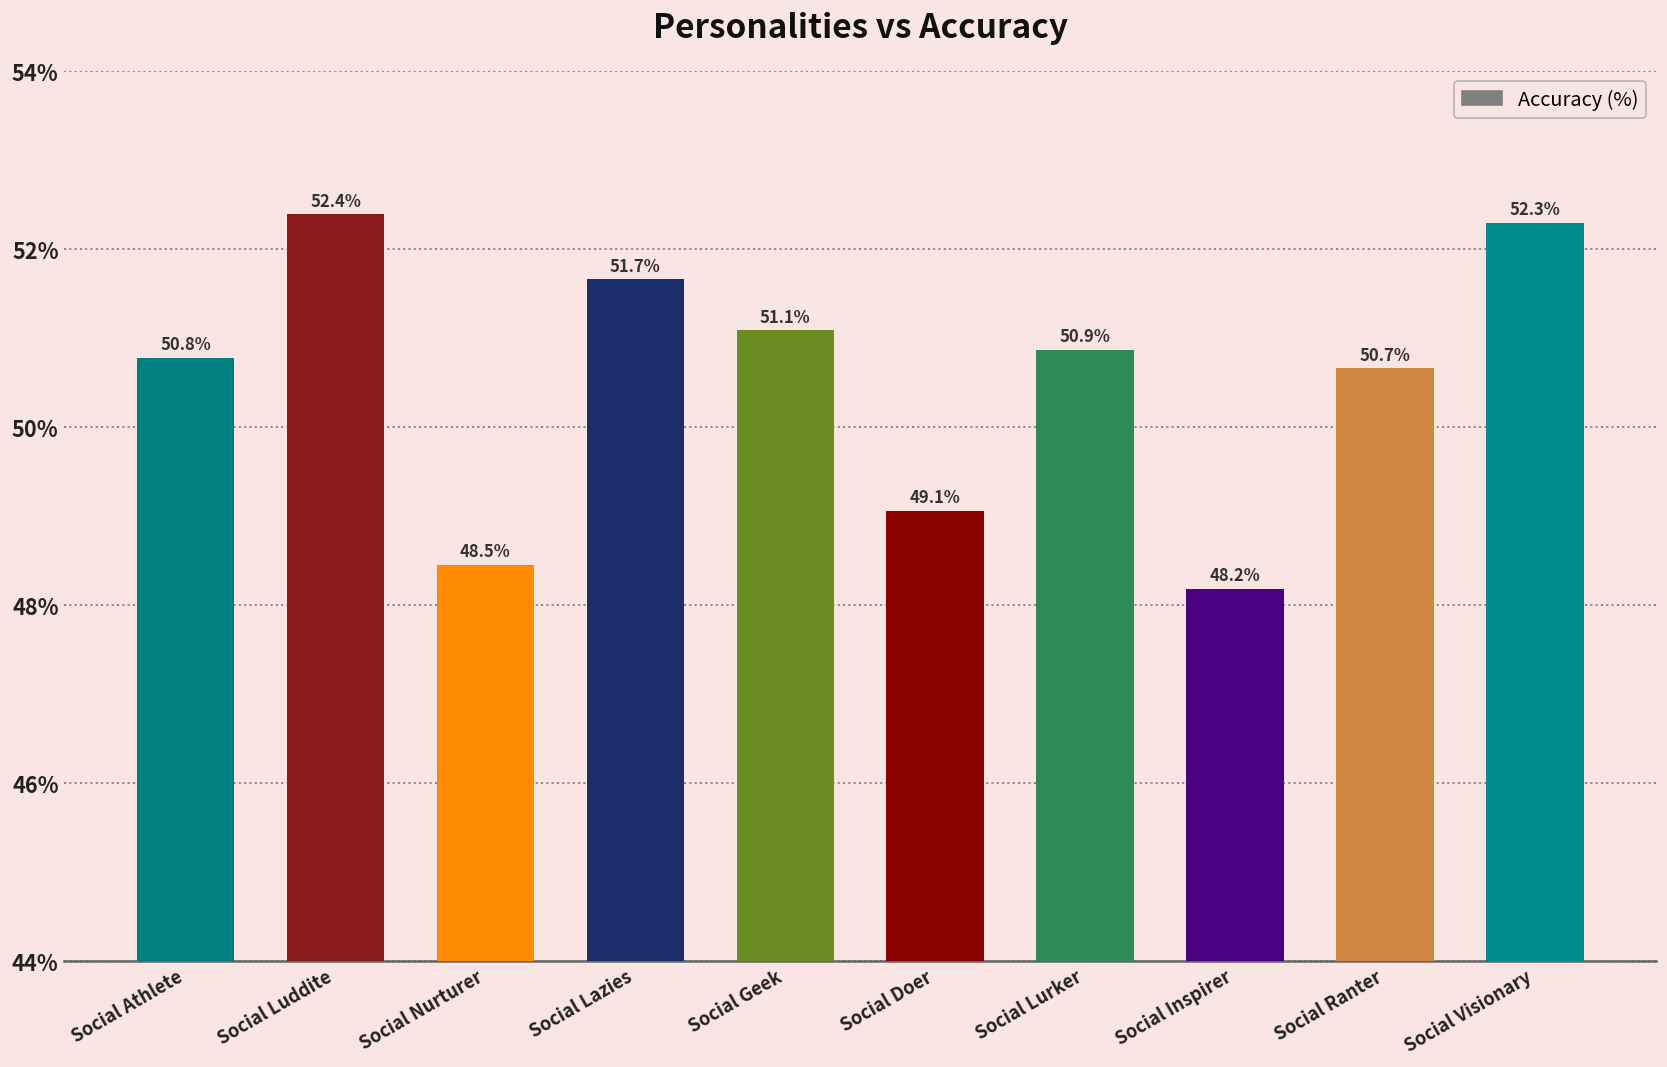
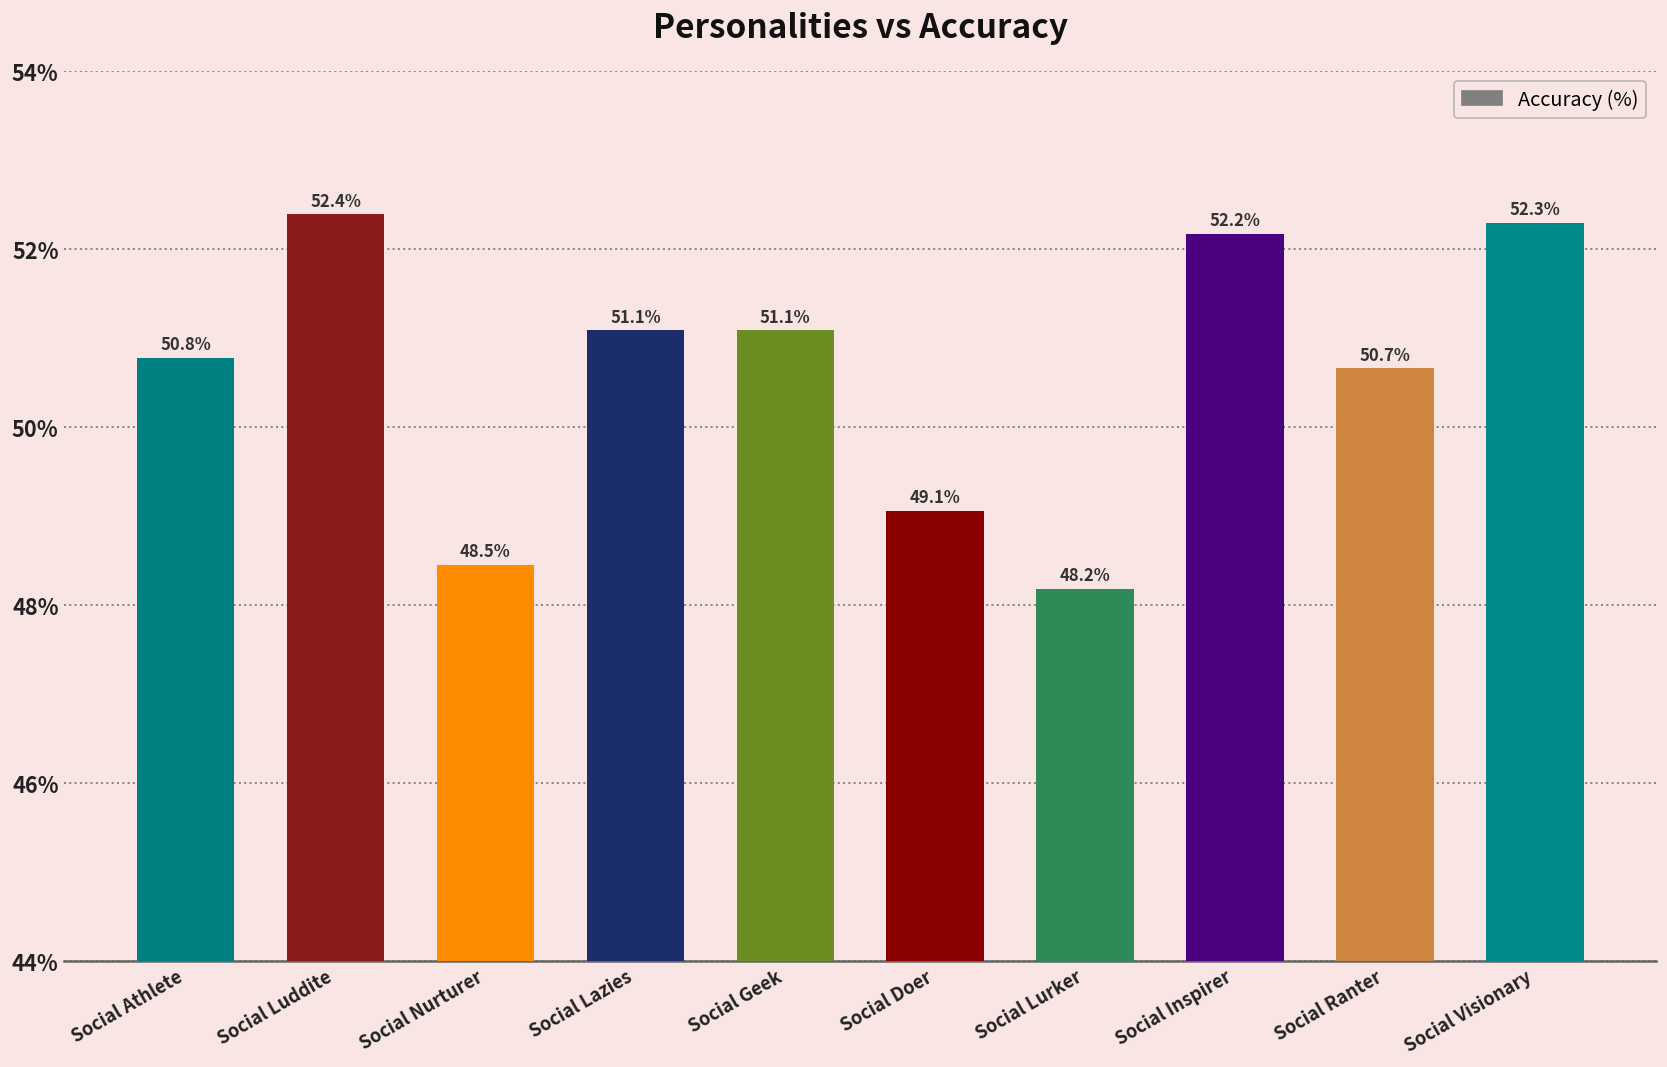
Social Lazies: 51.7% -> 51.1%
Social Lurker: 50.9% -> 48.2%
Social Inspirer: 48.2% -> 52.2%
